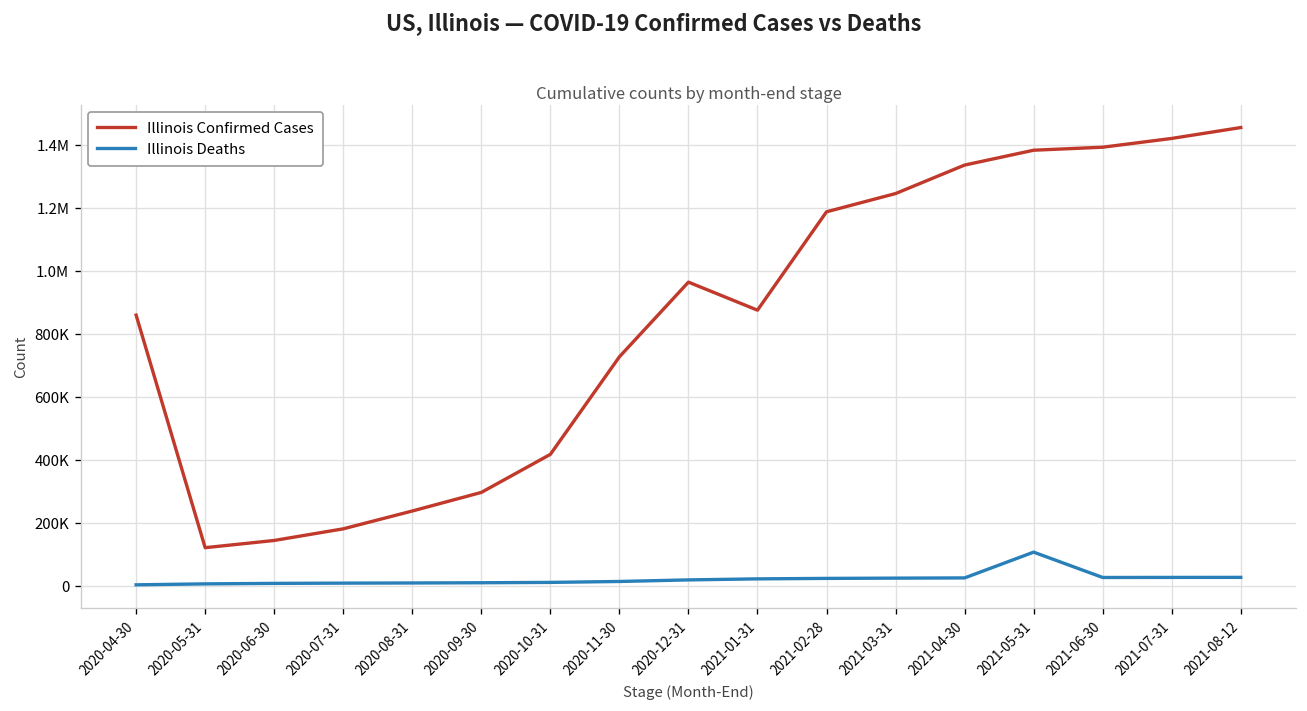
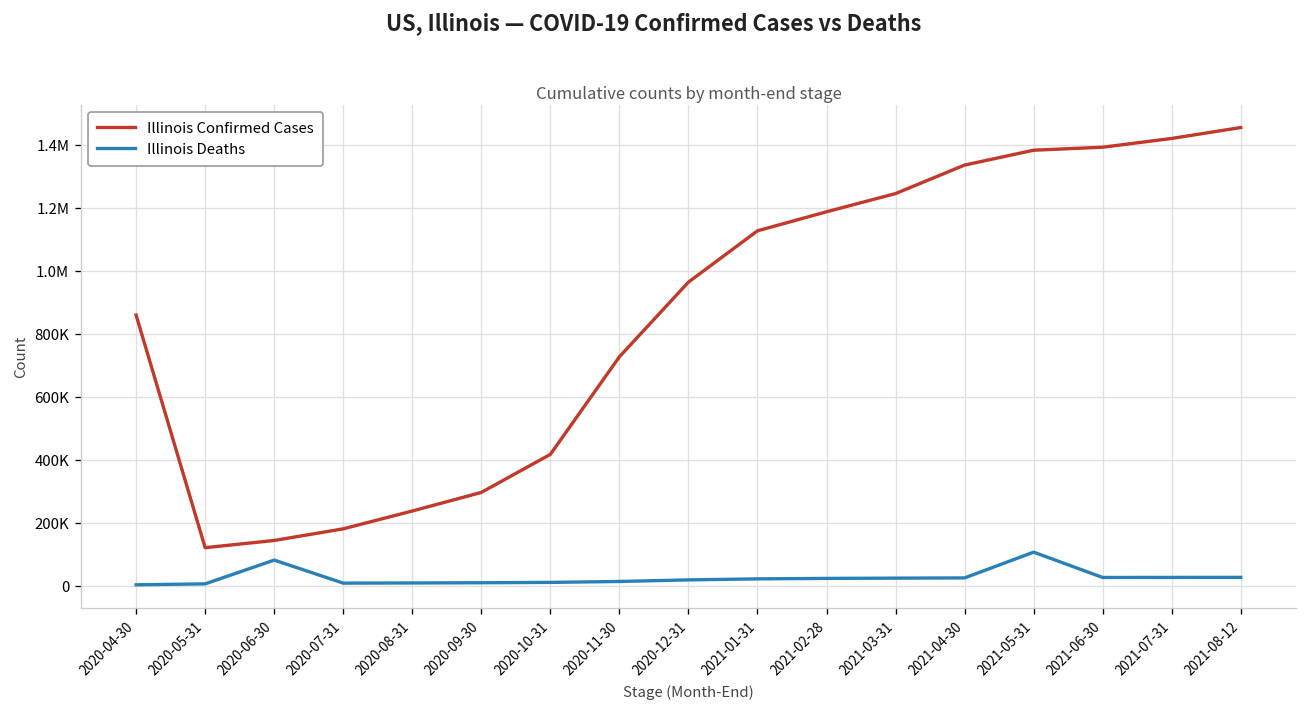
Illinois Deaths, 2020-06-30: 10000 -> 80000
Illinois Confirmed Cases, 2021-01-31: 870000 -> 1130000
